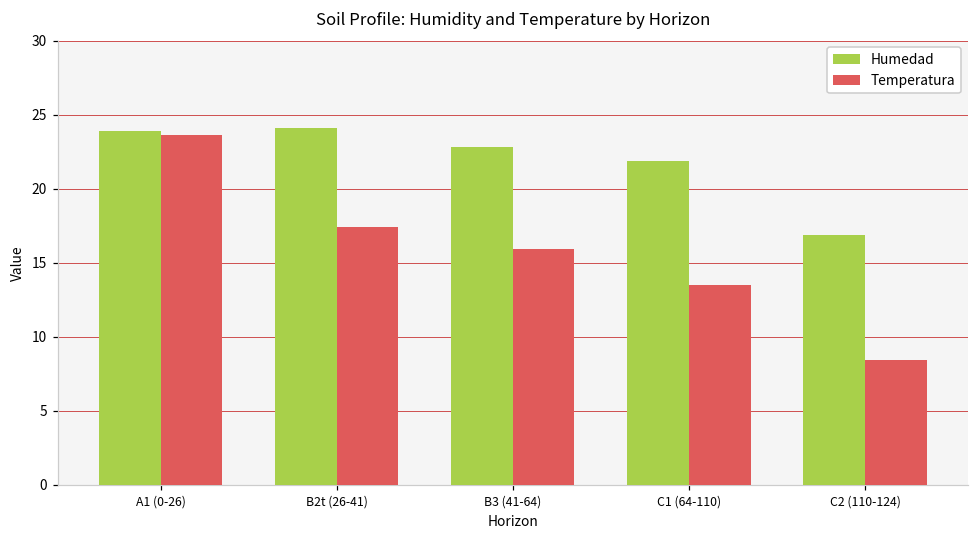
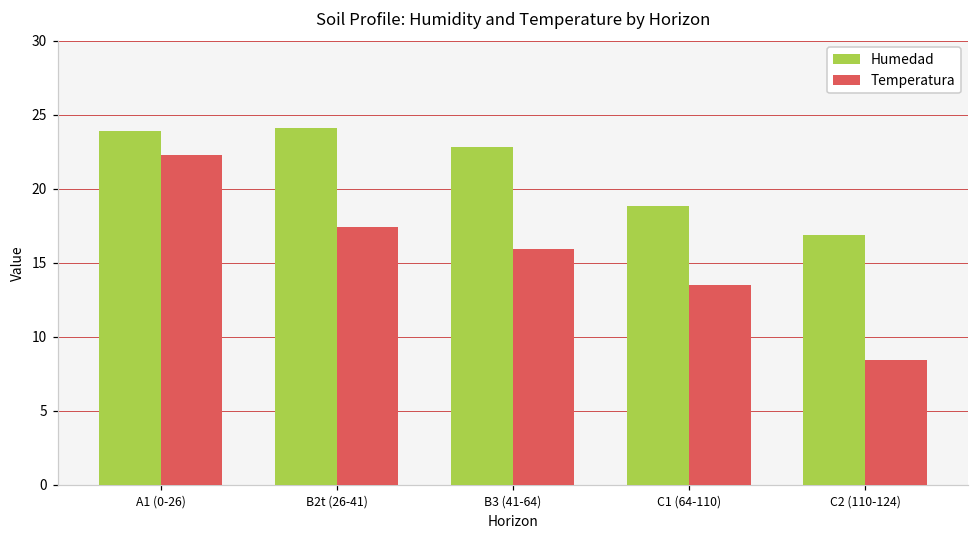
Temperatura, A1 (0-26): 23.6 -> 22.3
Humedad, C1 (64-110): 21.9 -> 18.8
